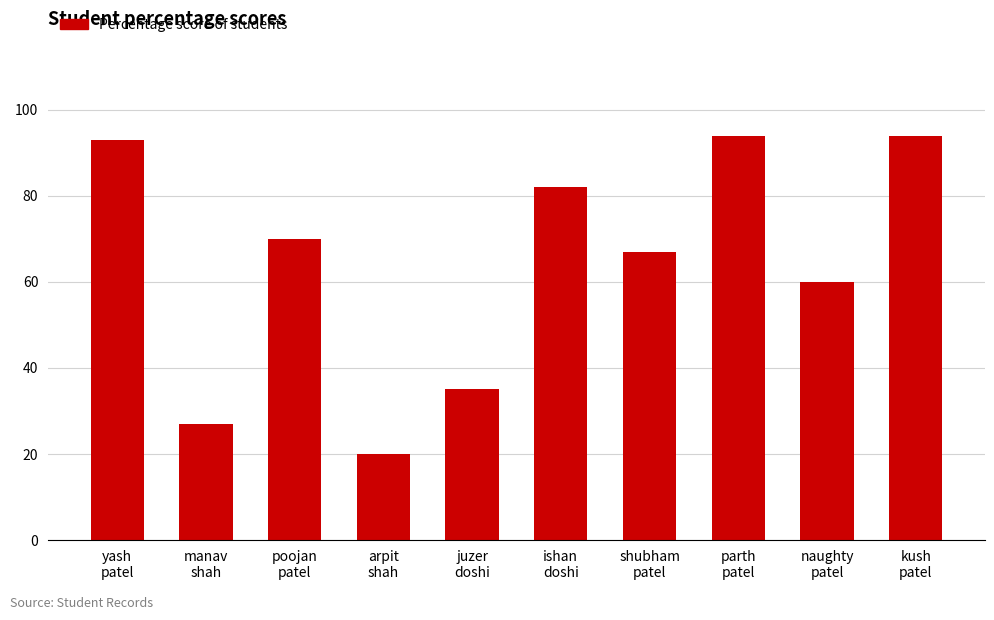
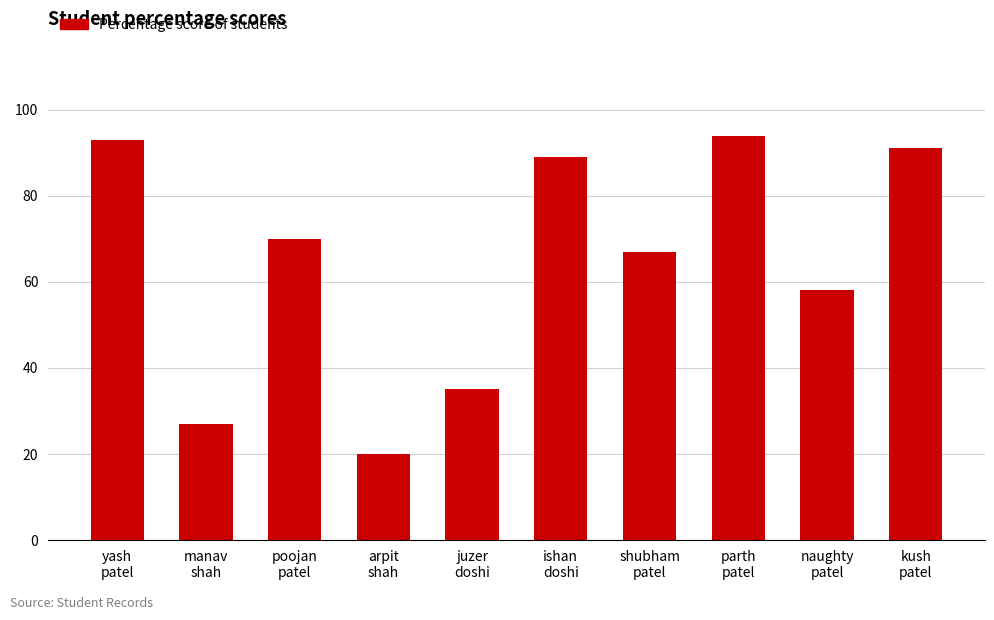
ishan doshi: 82 -> 89
naughty patel: 60 -> 58
kush patel: 94 -> 91
